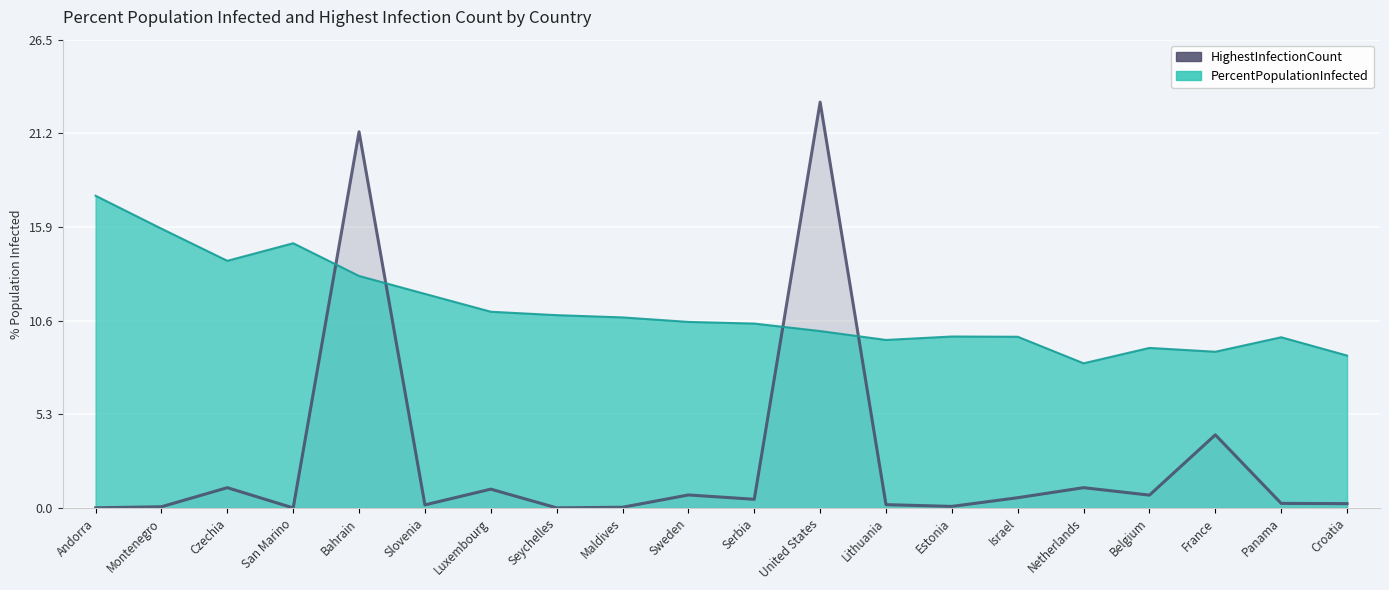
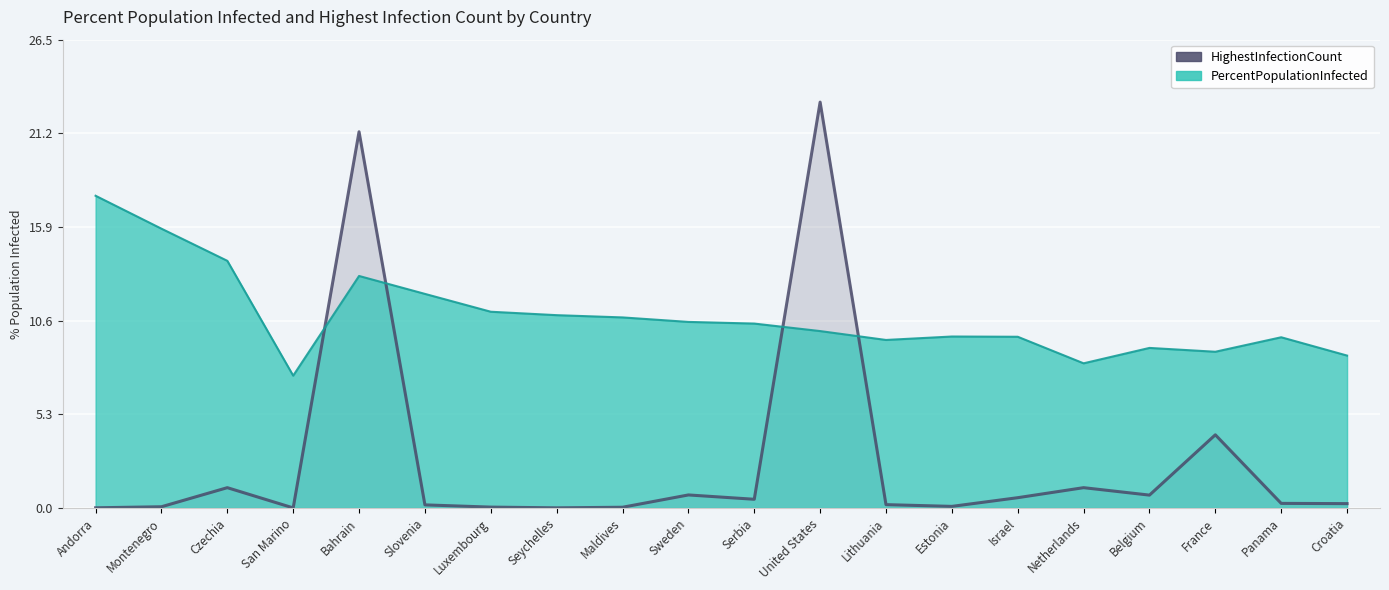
PercentPopulationInfected, San Marino: 15.0 -> 7.5
HighestInfectionCount, Luxembourg: 1.1 -> 0.0
